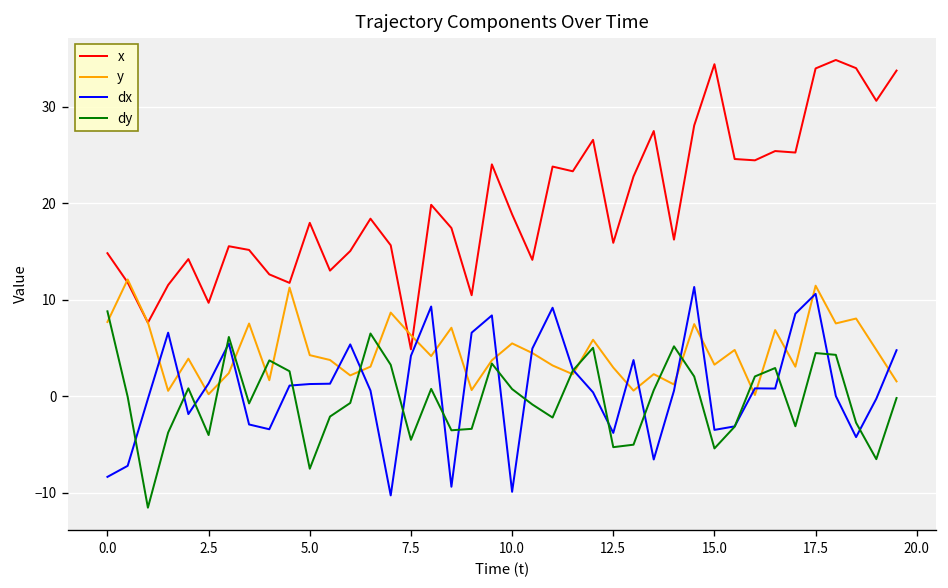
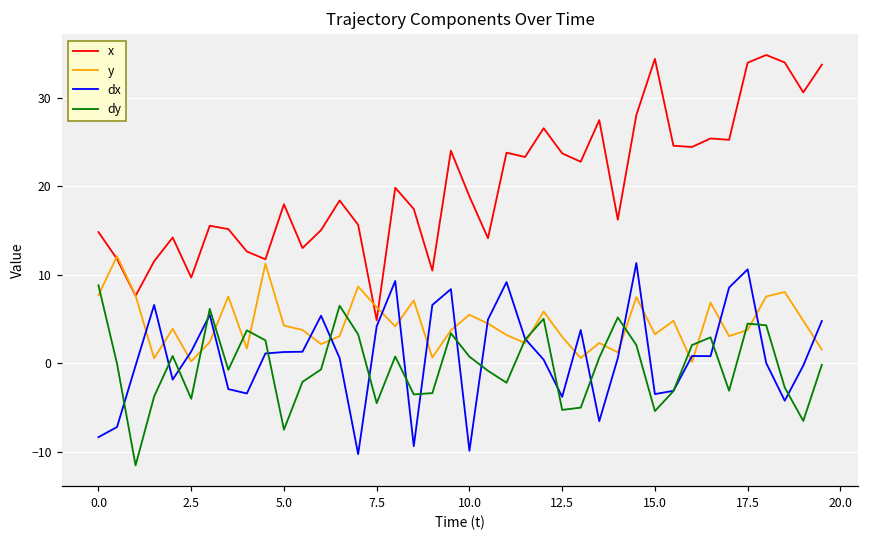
x, 12.5: 16 -> 24
y, 17.5: 11 -> 4
